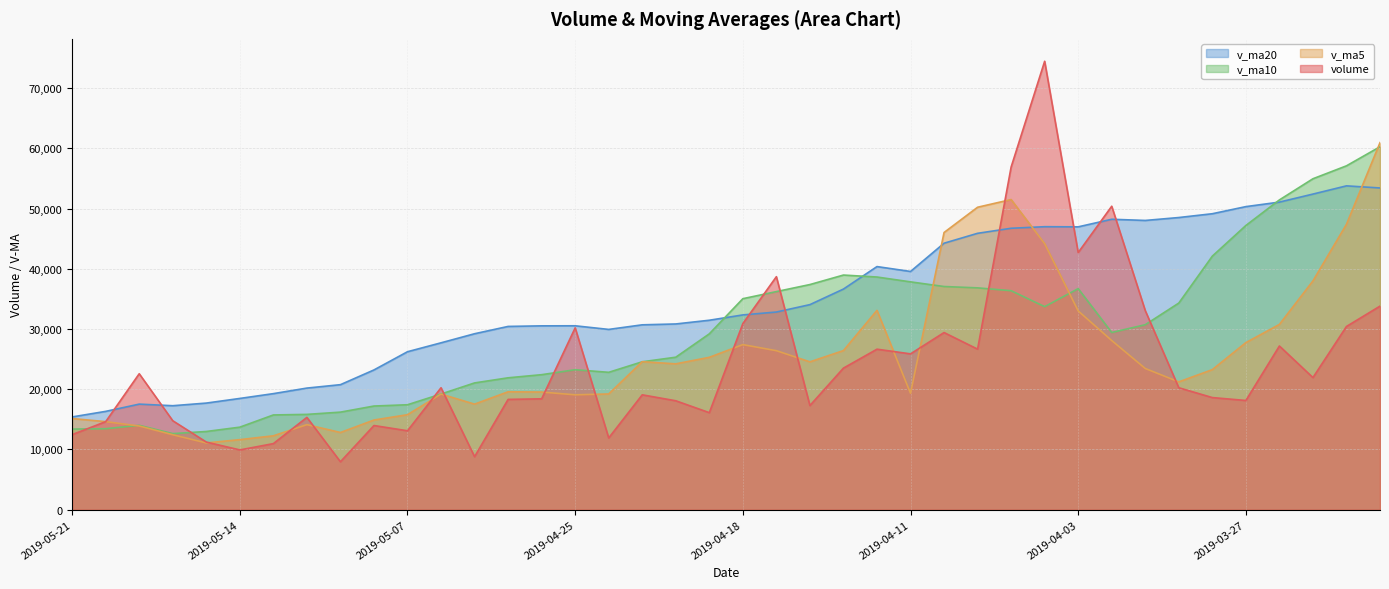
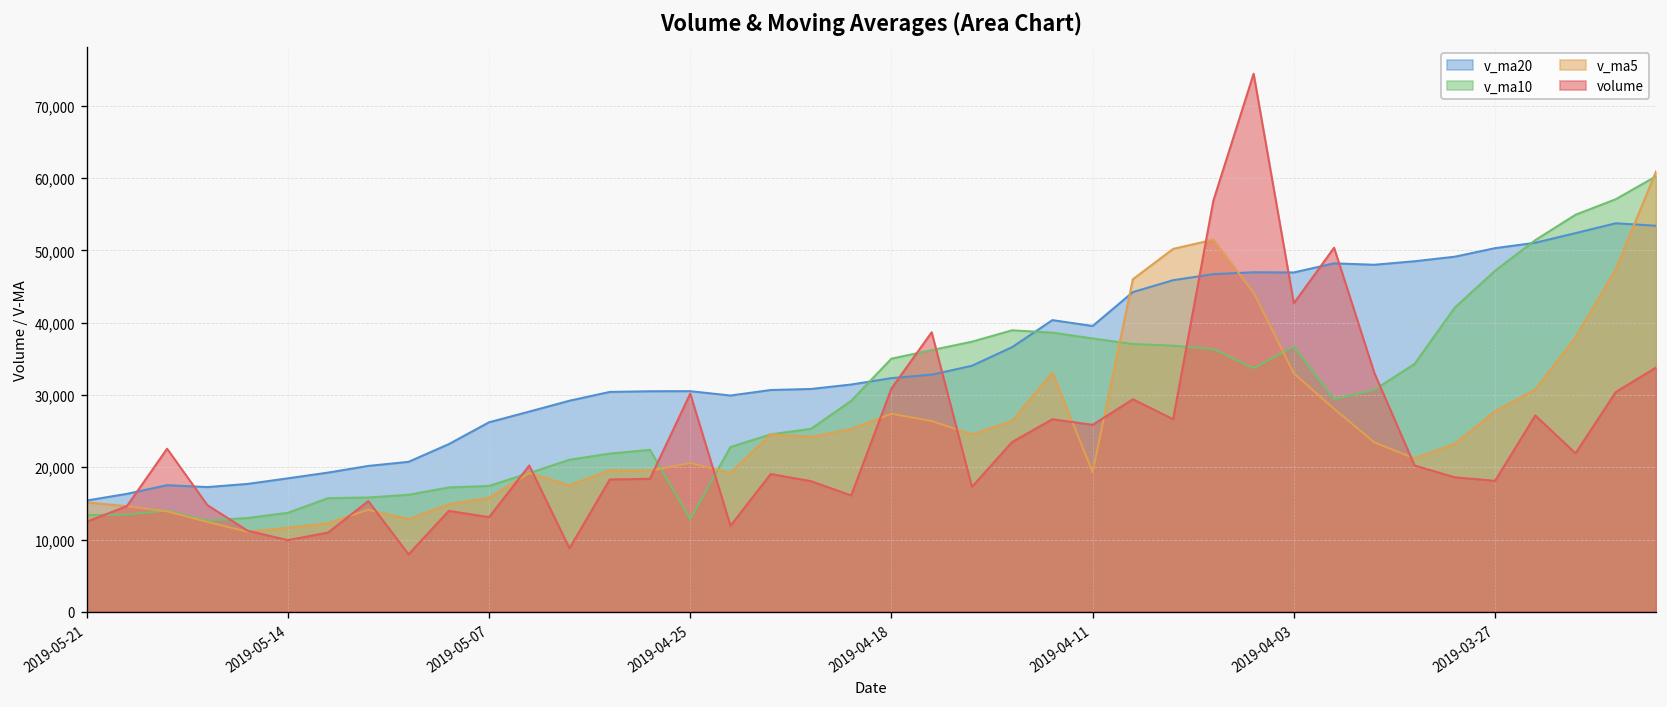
v_ma10, 2019-04-25: 23,000 -> 13,000
v_ma5, 2019-04-25: 19,000 -> 21,000
